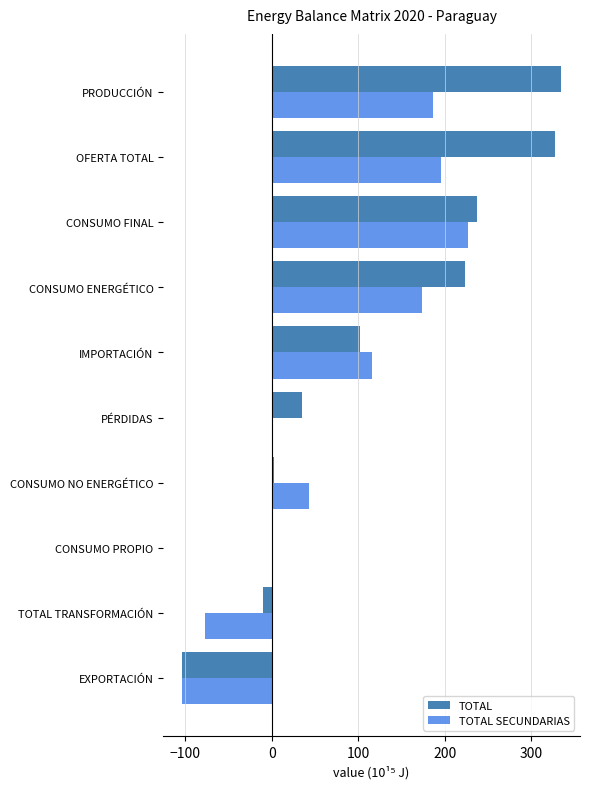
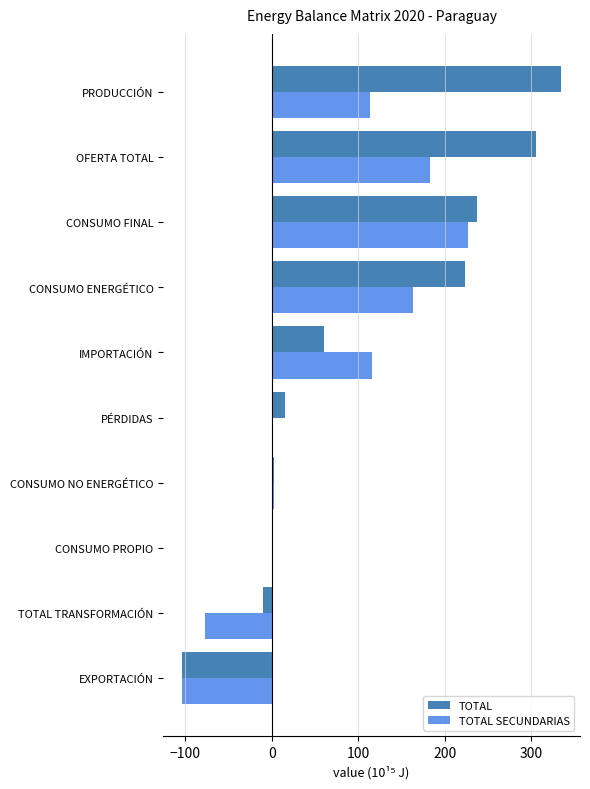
TOTAL SECUNDARIAS, PRODUCCIÓN: 190 -> 110
TOTAL, OFERTA TOTAL: 330 -> 310
TOTAL SECUNDARIAS, OFERTA TOTAL: 200 -> 180
TOTAL SECUNDARIAS, CONSUMO ENERGÉTICO: 170 -> 160
TOTAL, IMPORTACIÓN: 100 -> 60
TOTAL, PÉRDIDAS: 30 -> 20
TOTAL SECUNDARIAS, CONSUMO NO ENERGÉTICO: 40 -> 0
